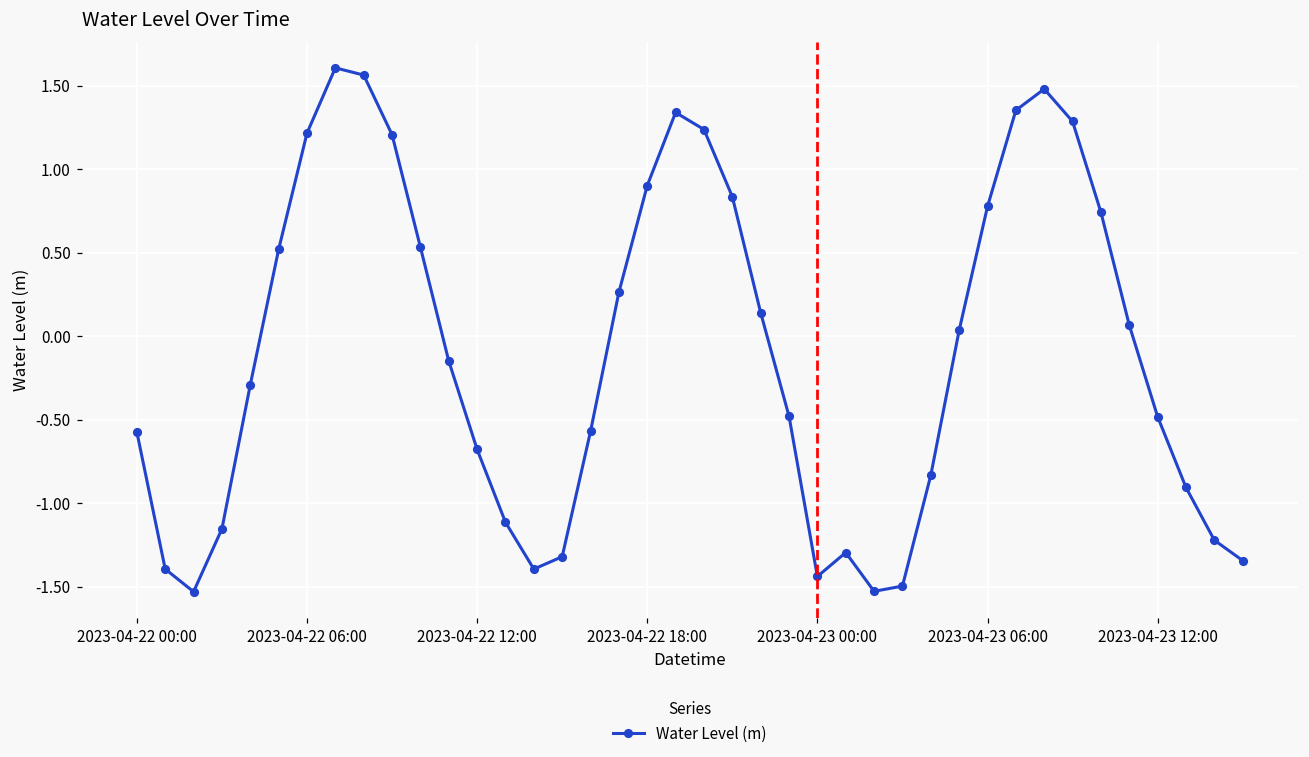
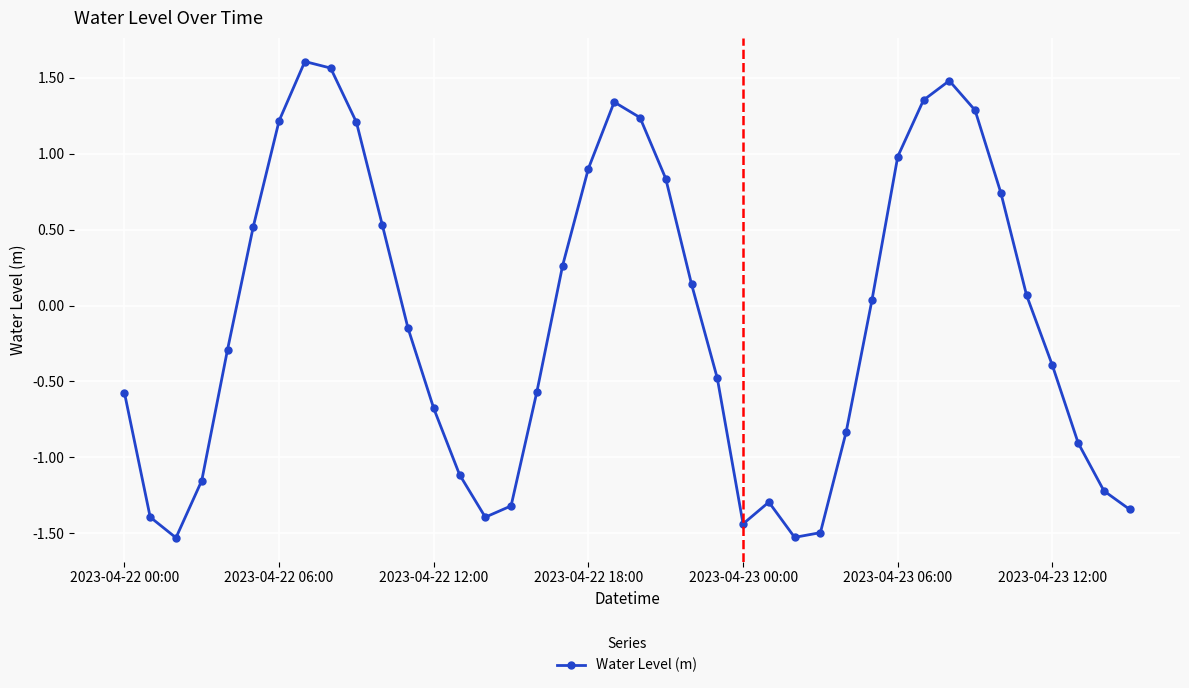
2023-04-23 06:00: 0.78 -> 0.98
2023-04-23 12:00: -0.48 -> -0.39
